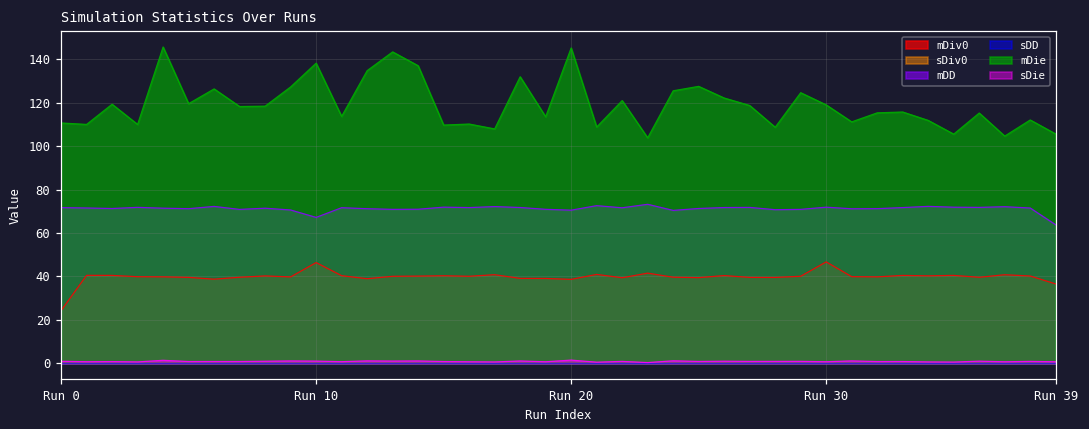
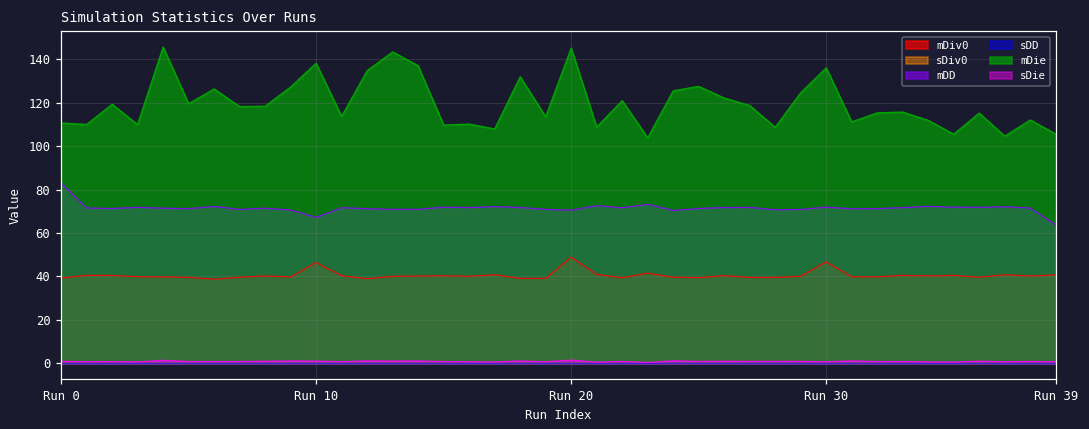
mDiv0, Run 0: 24 -> 39
mDD, Run 0: 72 -> 83
mDiv0, Run 20: 39 -> 49
mDie, Run 30: 119 -> 136
mDiv0, Run 39: 37 -> 41
